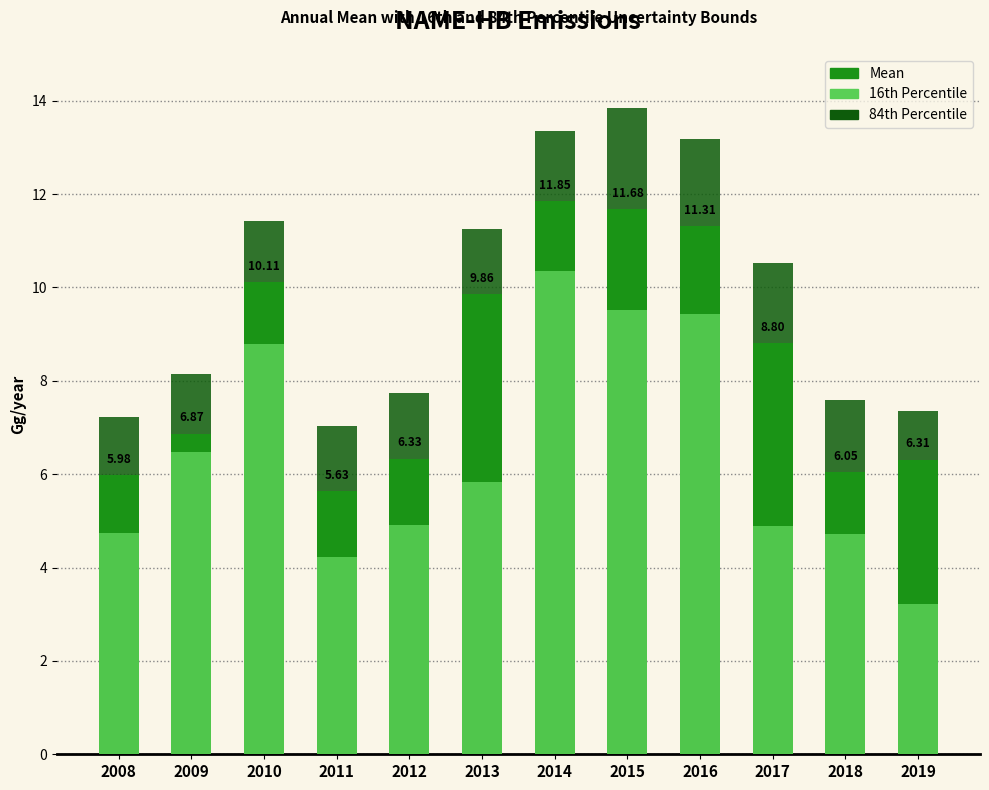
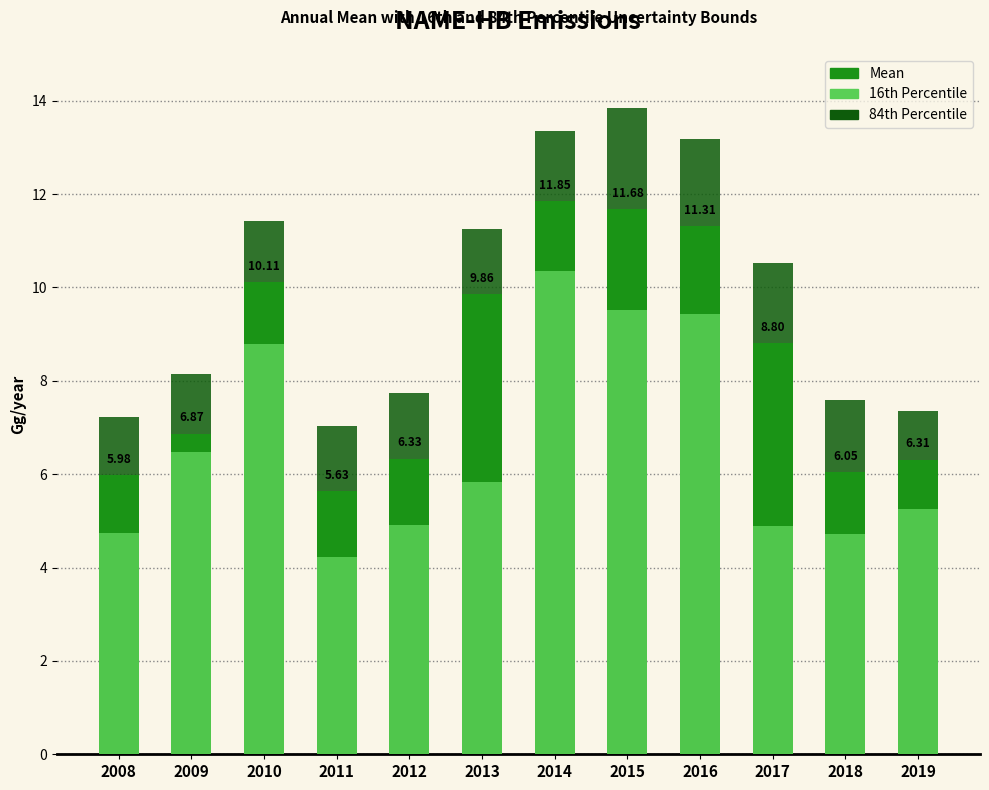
16th Percentile, 2019: 3.2 -> 5.3
